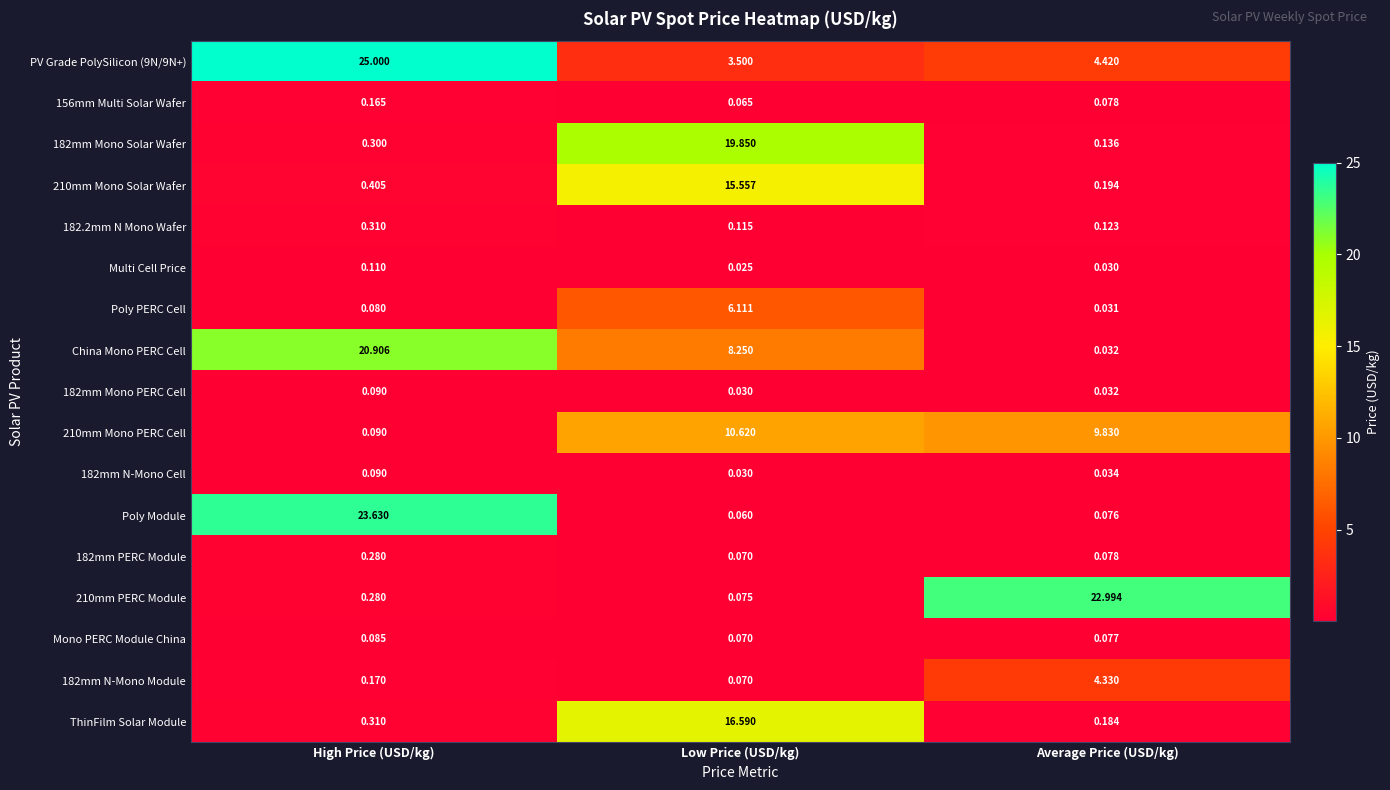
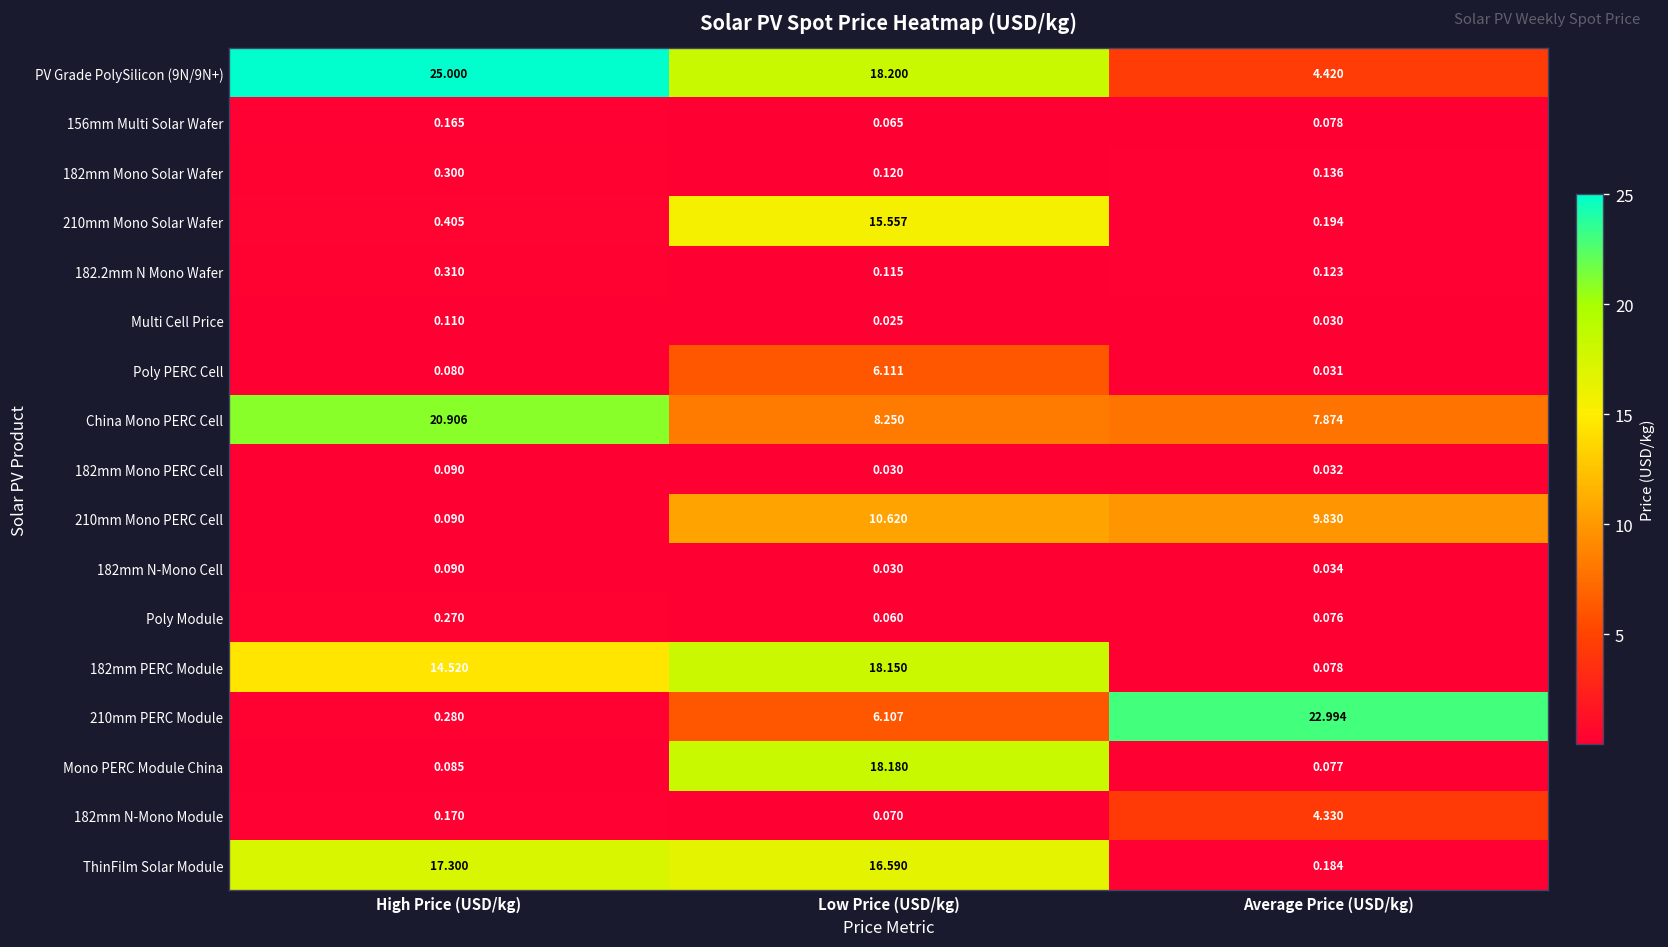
PV Grade PolySilicon (9N/9N+), Low Price (USD/kg): 3.500 -> 18.200
182mm Mono Solar Wafer, Low Price (USD/kg): 19.850 -> 0.120
China Mono PERC Cell, Average Price (USD/kg): 0.032 -> 7.874
Poly Module, High Price (USD/kg): 23.630 -> 0.270
182mm PERC Module, High Price (USD/kg): 0.280 -> 14.520
182mm PERC Module, Low Price (USD/kg): 0.070 -> 18.150
210mm PERC Module, Low Price (USD/kg): 0.075 -> 6.107
Mono PERC Module China, Low Price (USD/kg): 0.070 -> 18.180
ThinFilm Solar Module, High Price (USD/kg): 0.310 -> 17.300
